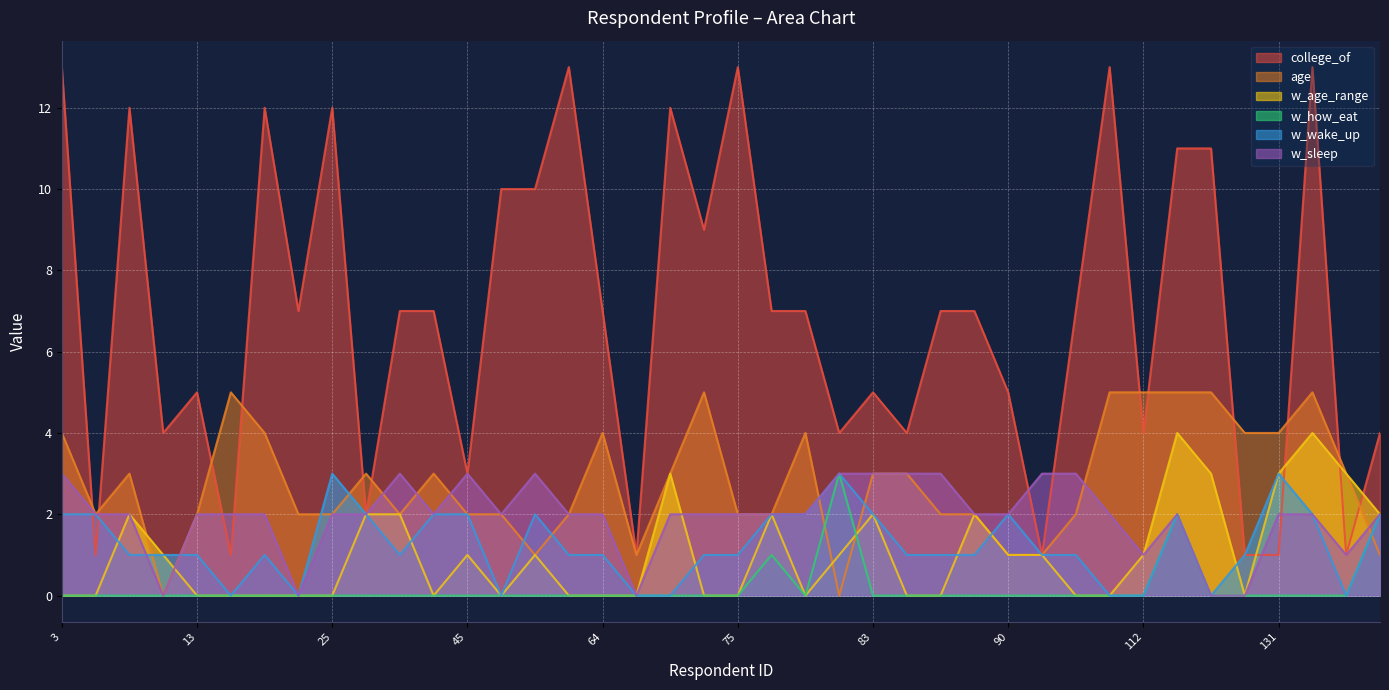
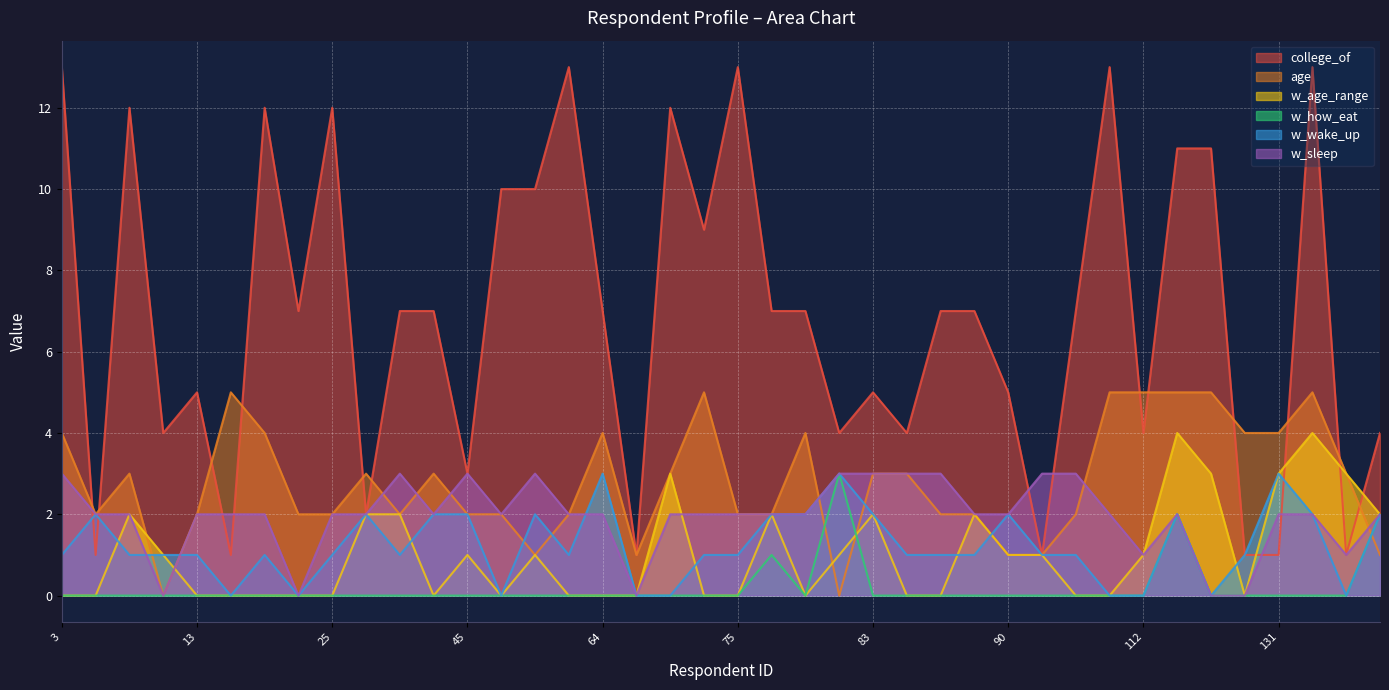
w_wake_up, 3: 2 -> 1
w_wake_up, 25: 3 -> 1
w_wake_up, 64: 1 -> 3
